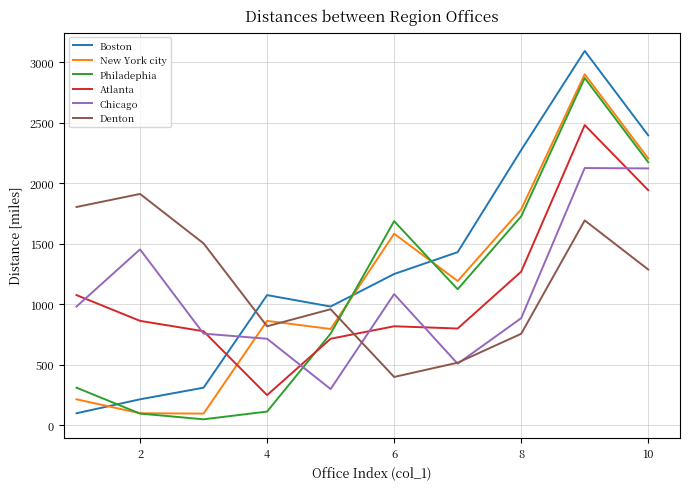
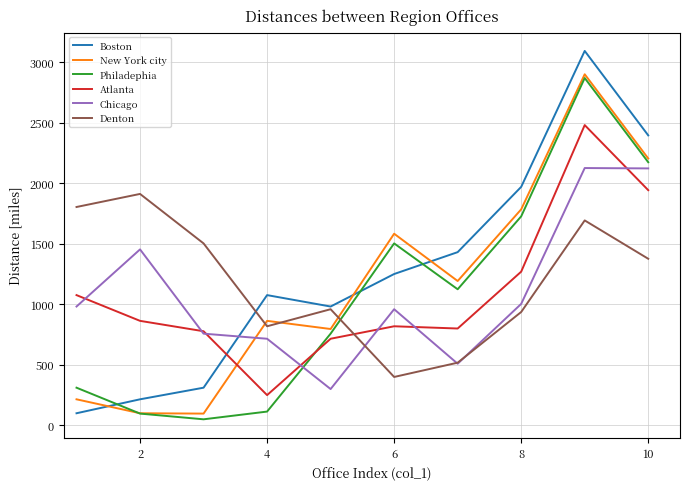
Philadephia, 6: 1690 -> 1500
Chicago, 6: 1090 -> 960
Boston, 8: 2280 -> 1970
Chicago, 8: 890 -> 1000
Denton, 8: 760 -> 940
Denton, 10: 1290 -> 1380
